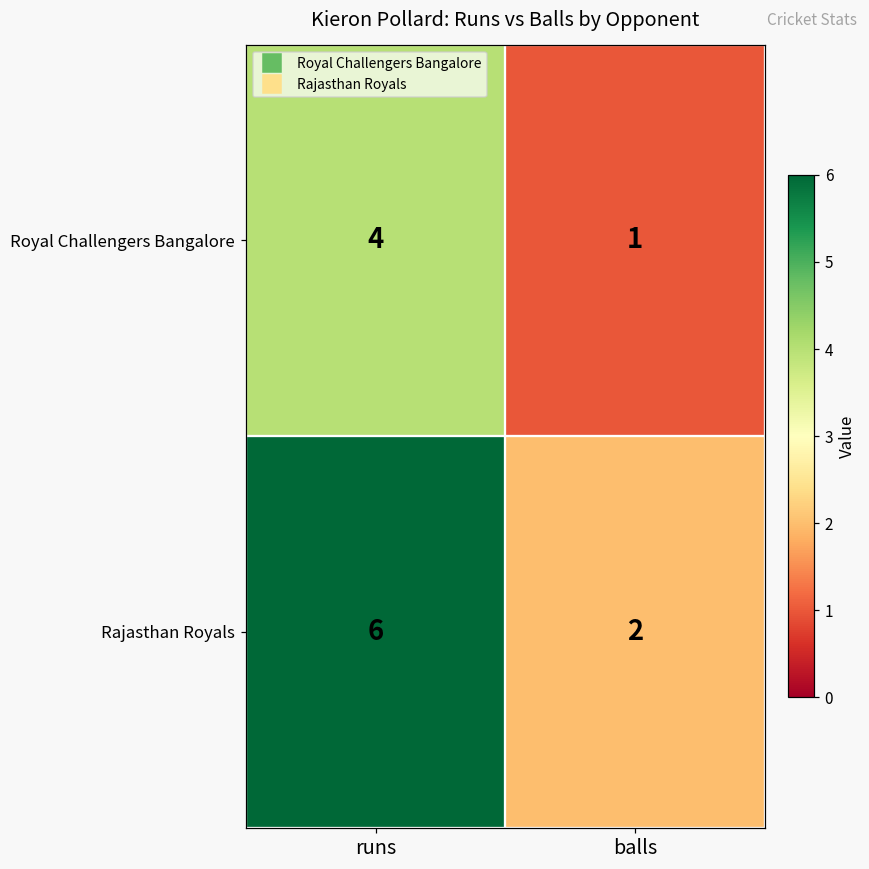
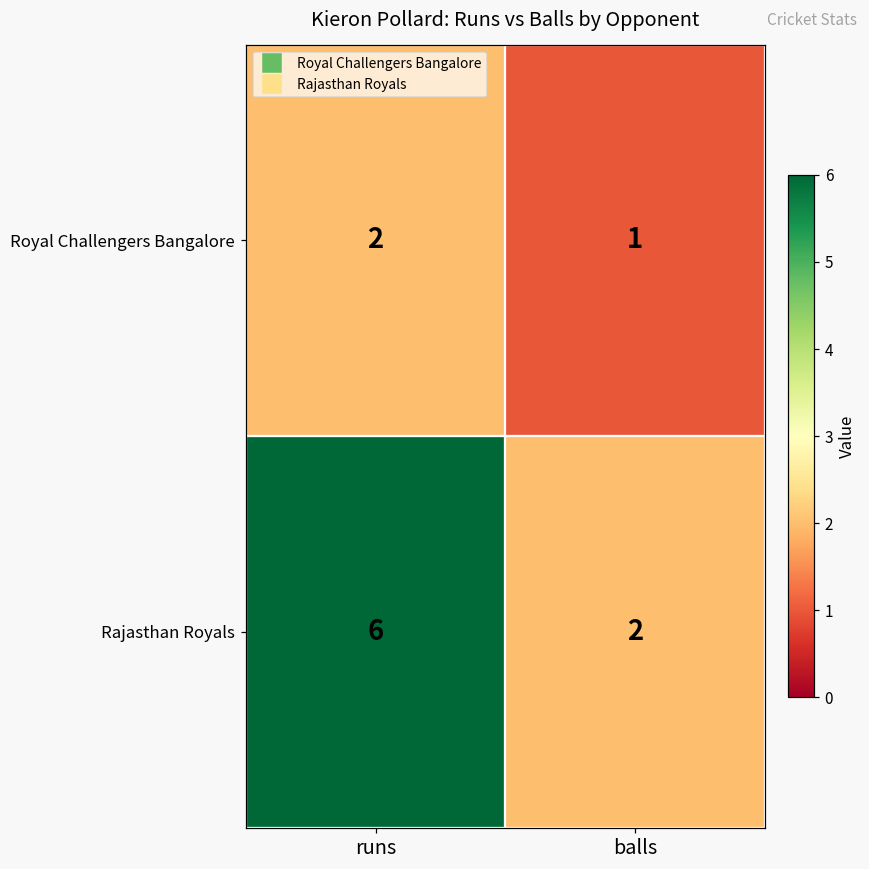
Royal Challengers Bangalore, runs: 4 -> 2
